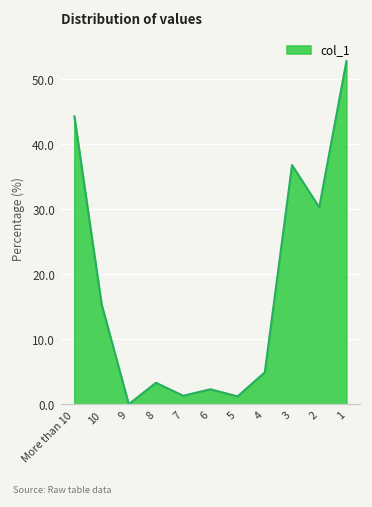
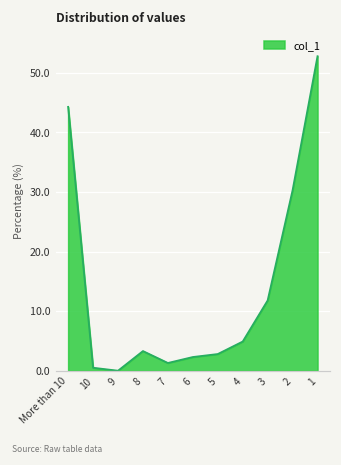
10: 15 -> 1
5: 1 -> 3
3: 37 -> 12
